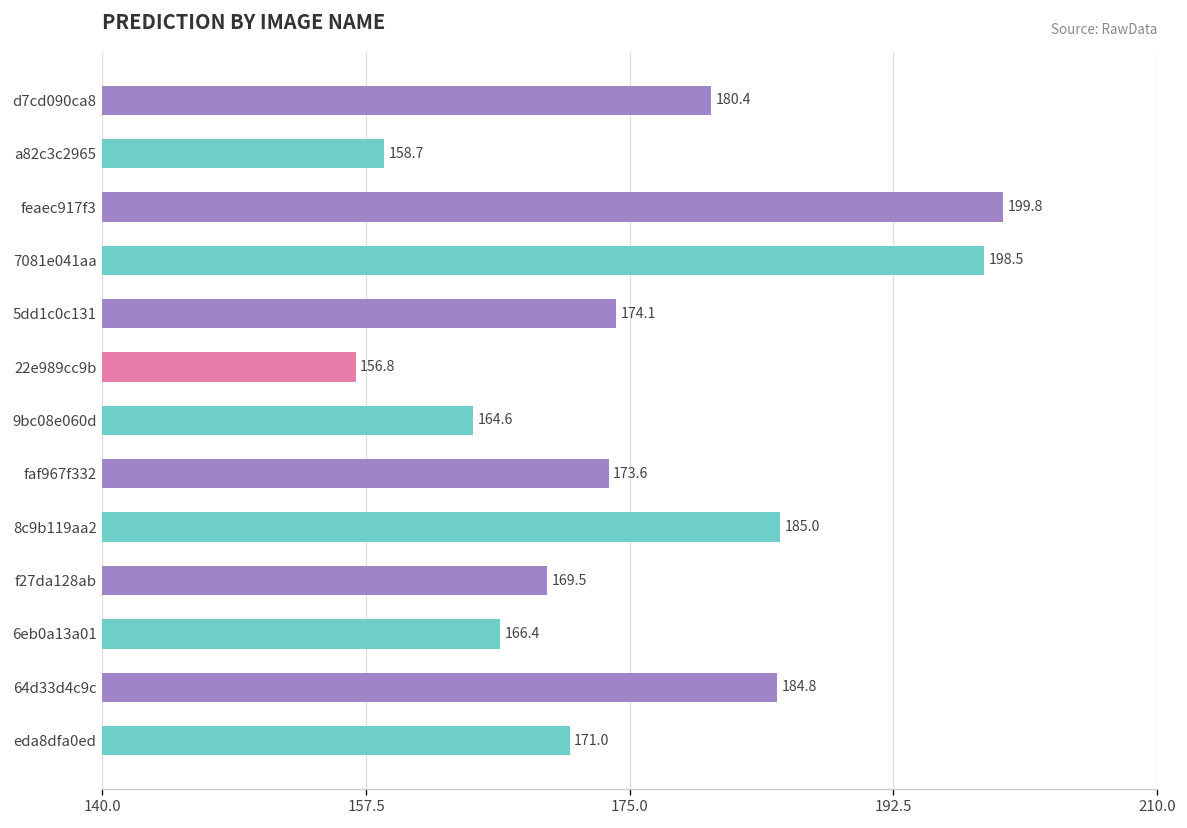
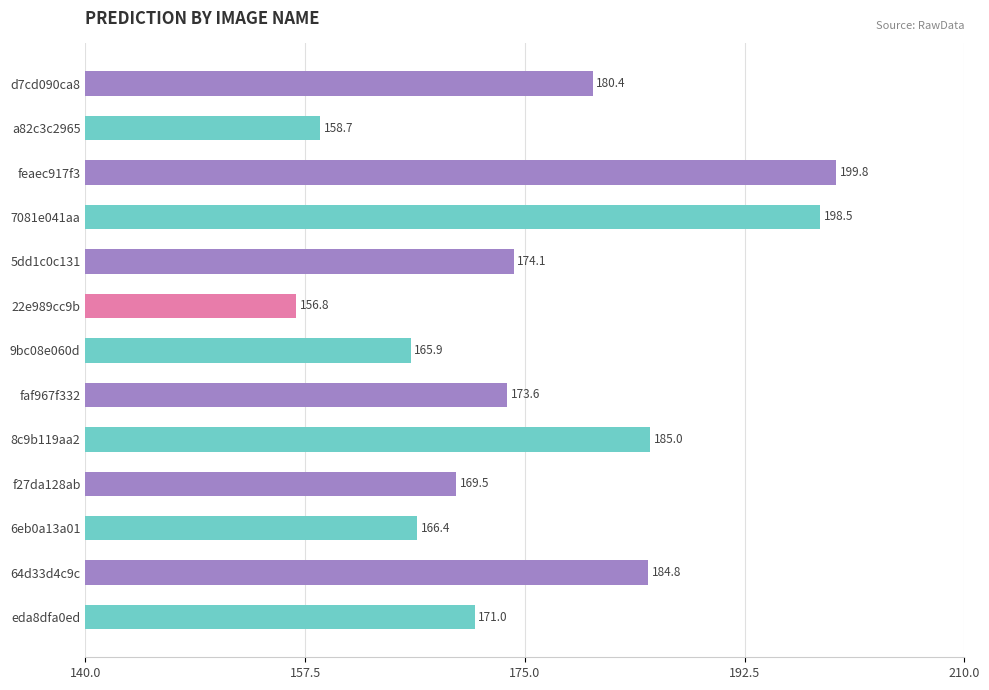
9bc08e060d: 164.6 -> 165.9
